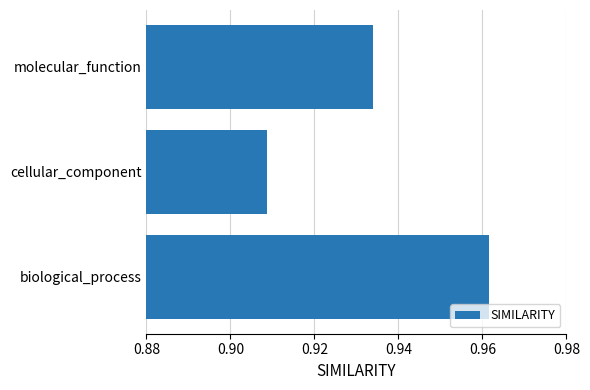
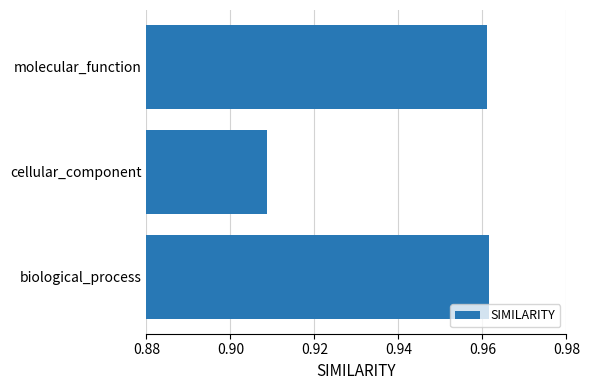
molecular_function: 0.934 -> 0.961
